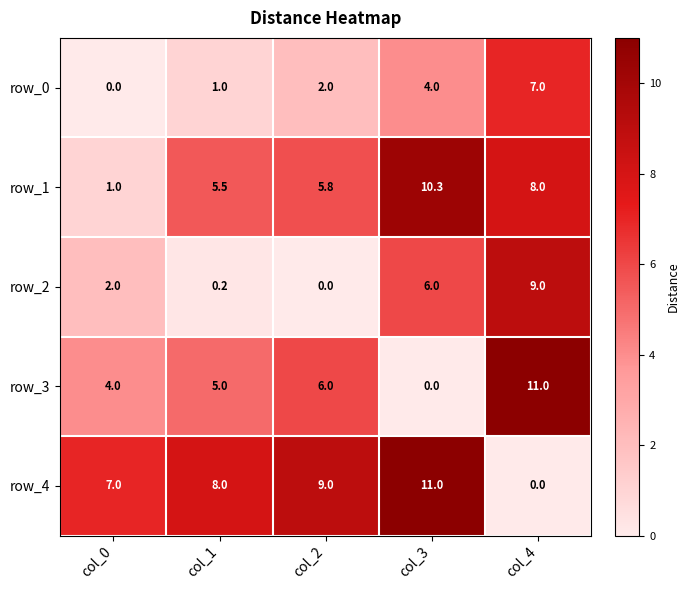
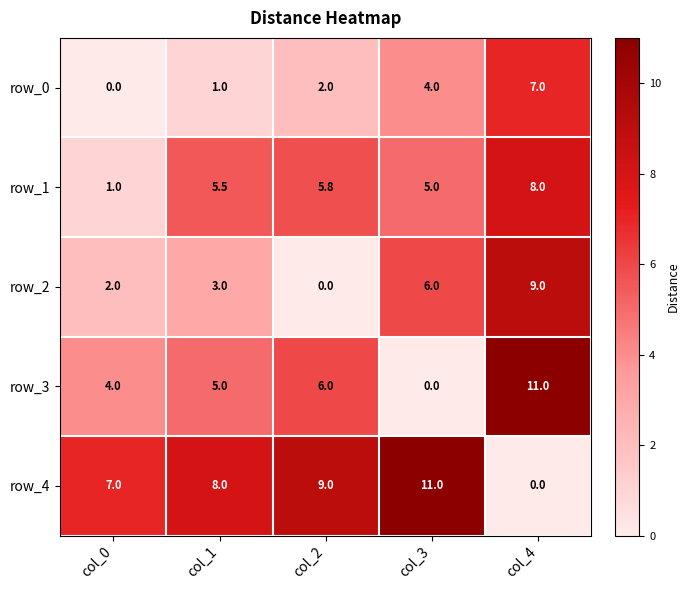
row_1, col_3: 10.3 -> 5.0
row_2, col_1: 0.2 -> 3.0
